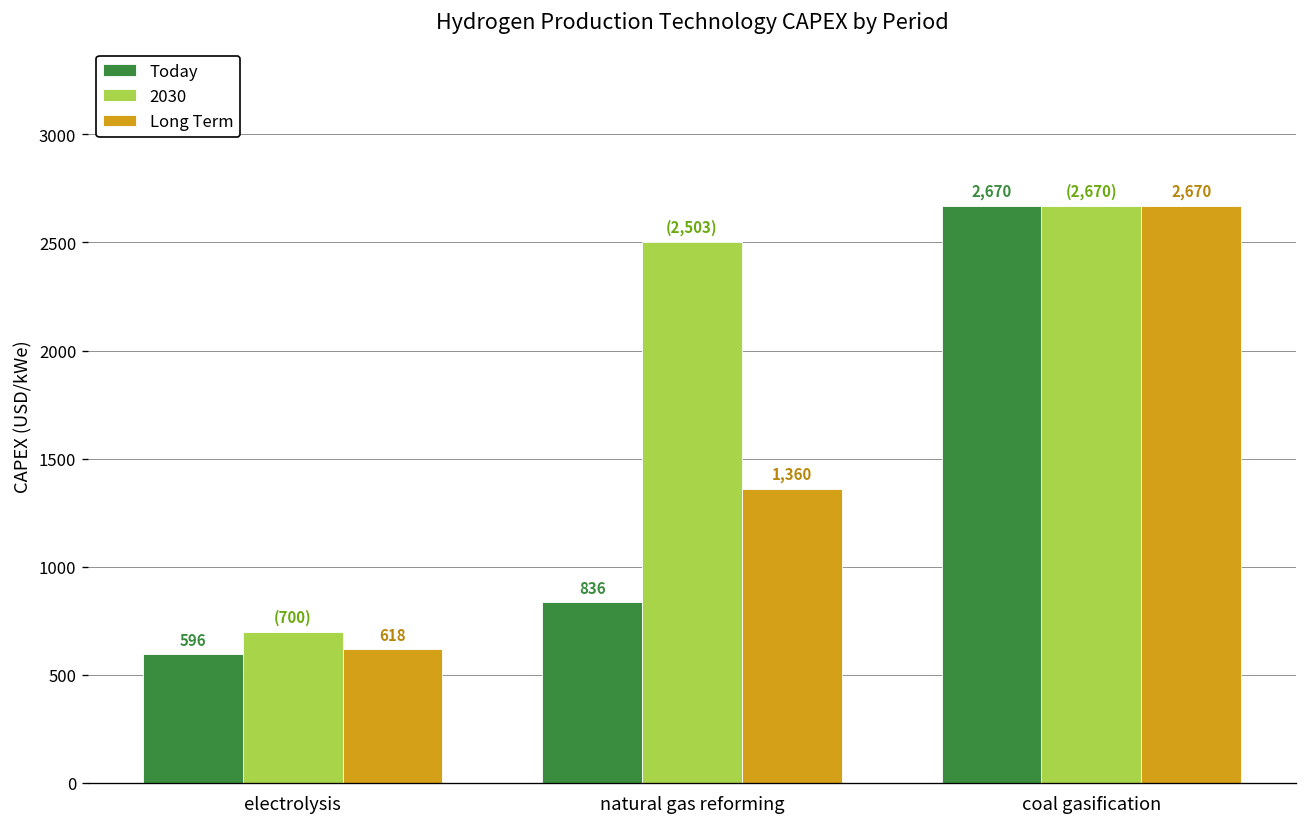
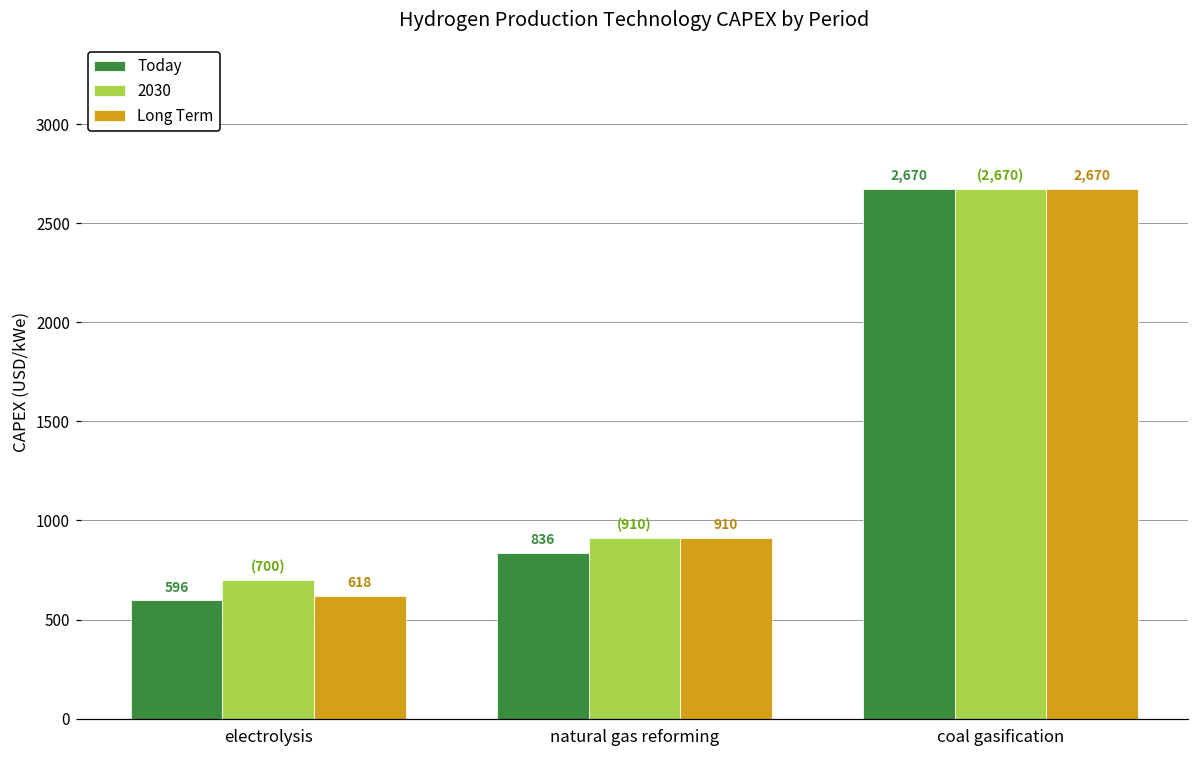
2030, natural gas reforming: (2,503) -> (910)
Long Term, natural gas reforming: 1,360 -> 910
